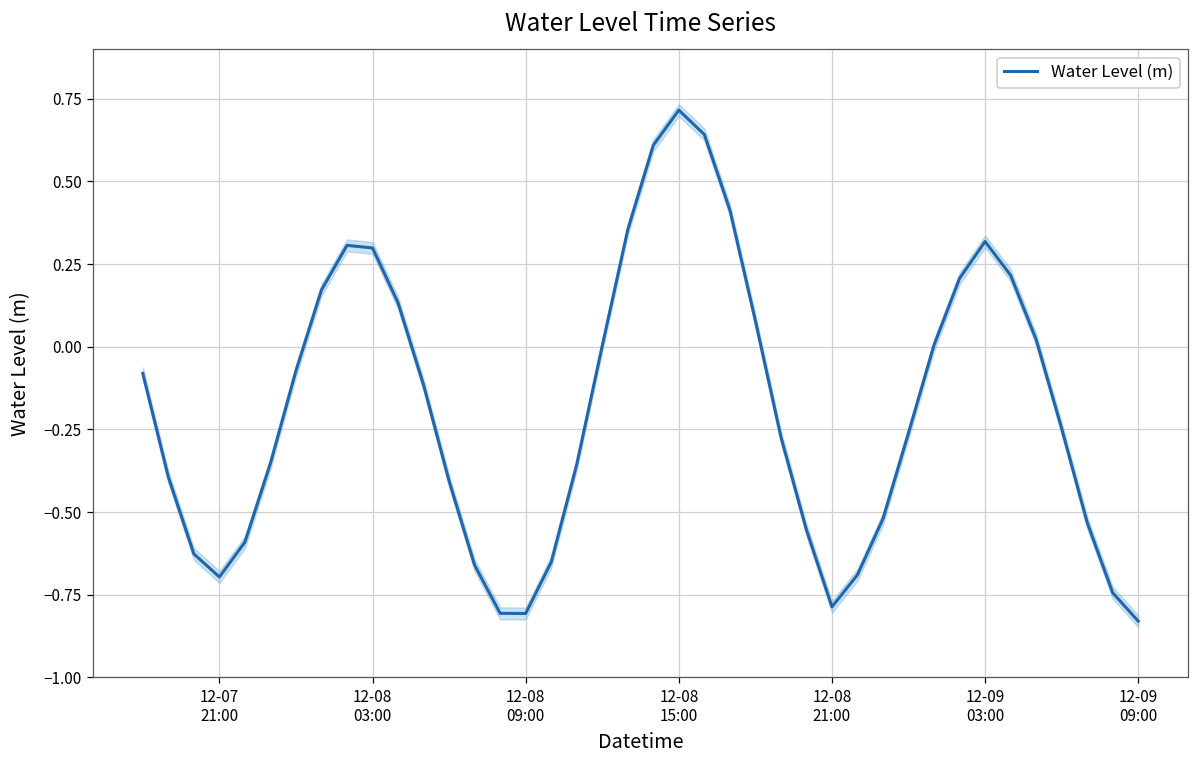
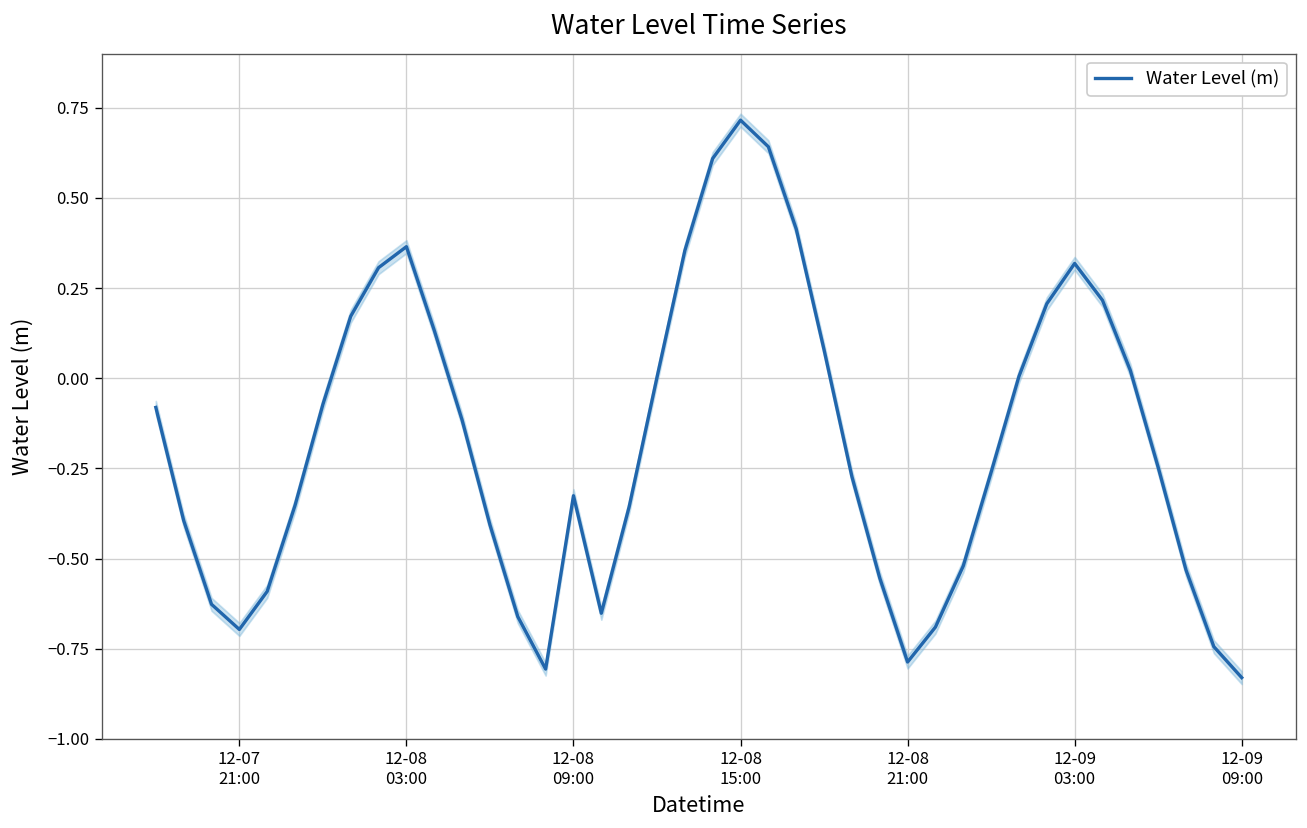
Water Level (m), 12-08 03:00: 0.30 -> 0.36
Water Level (m), 12-08 09:00: -0.81 -> -0.33
